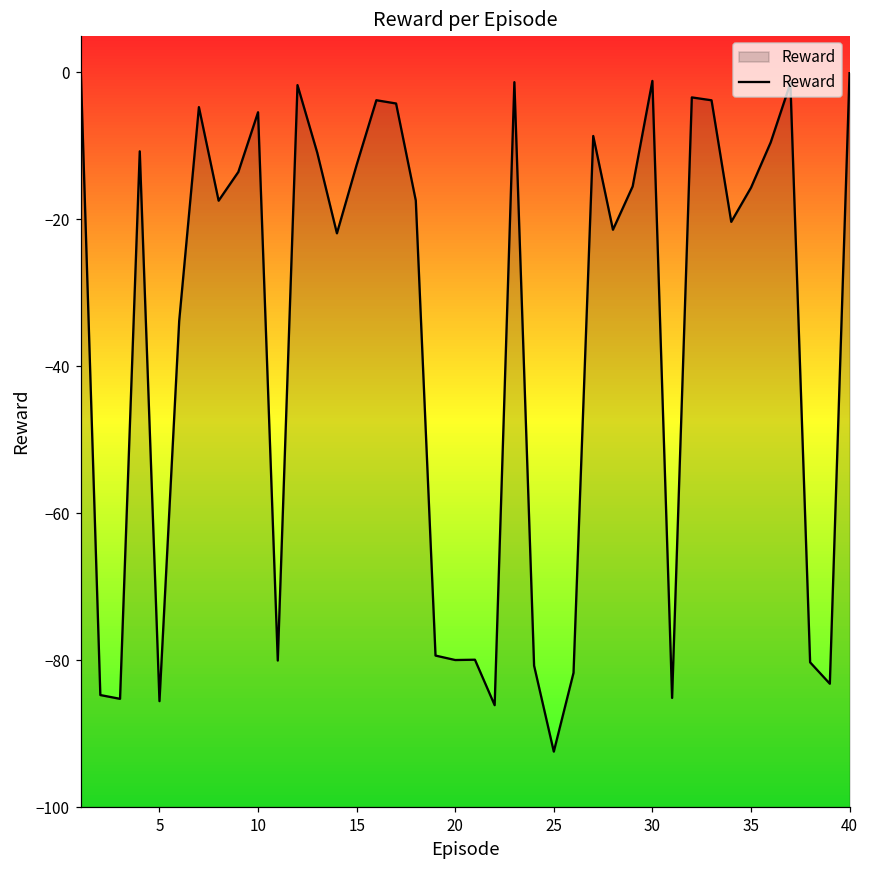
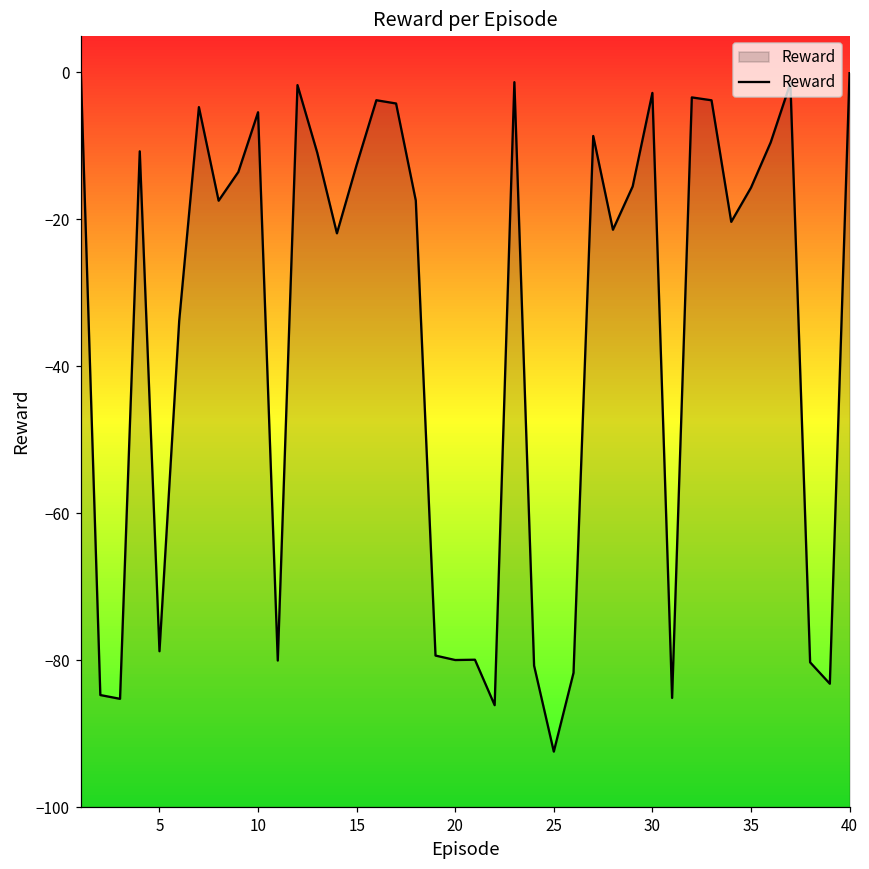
5: -86 -> -79
30: -1 -> -3
